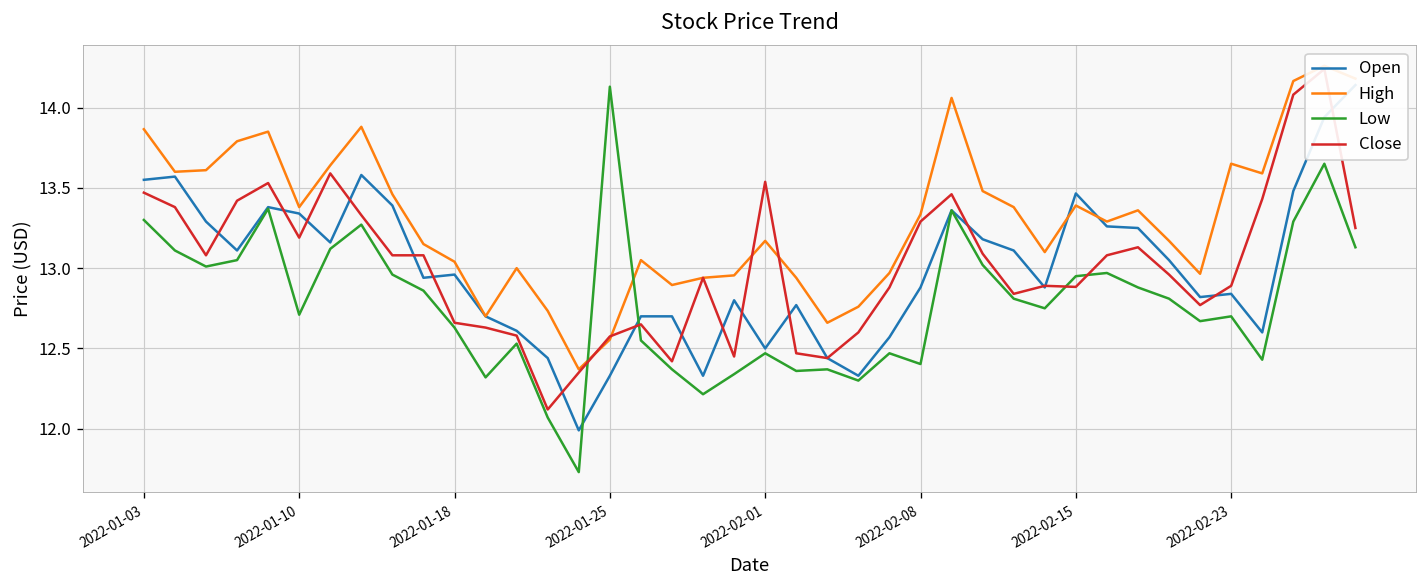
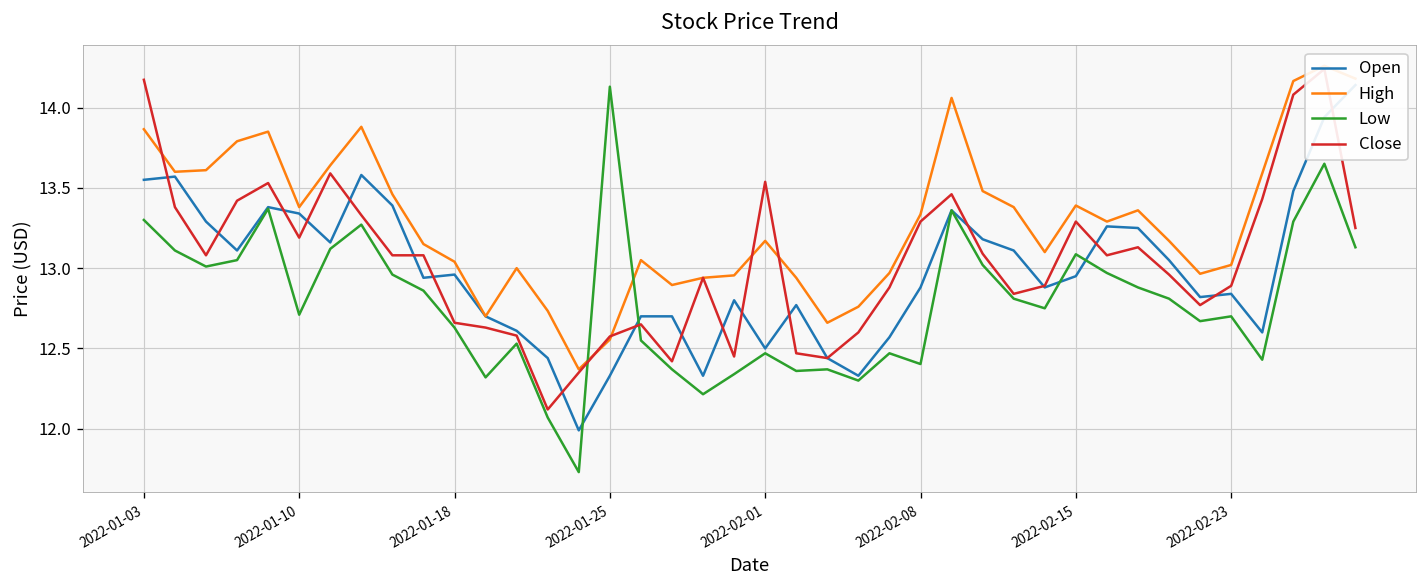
Close, 2022-01-03: 13.47 -> 14.17
Open, 2022-02-15: 13.47 -> 12.95
Low, 2022-02-15: 12.95 -> 13.09
Close, 2022-02-15: 12.88 -> 13.29
High, 2022-02-23: 13.65 -> 13.02
